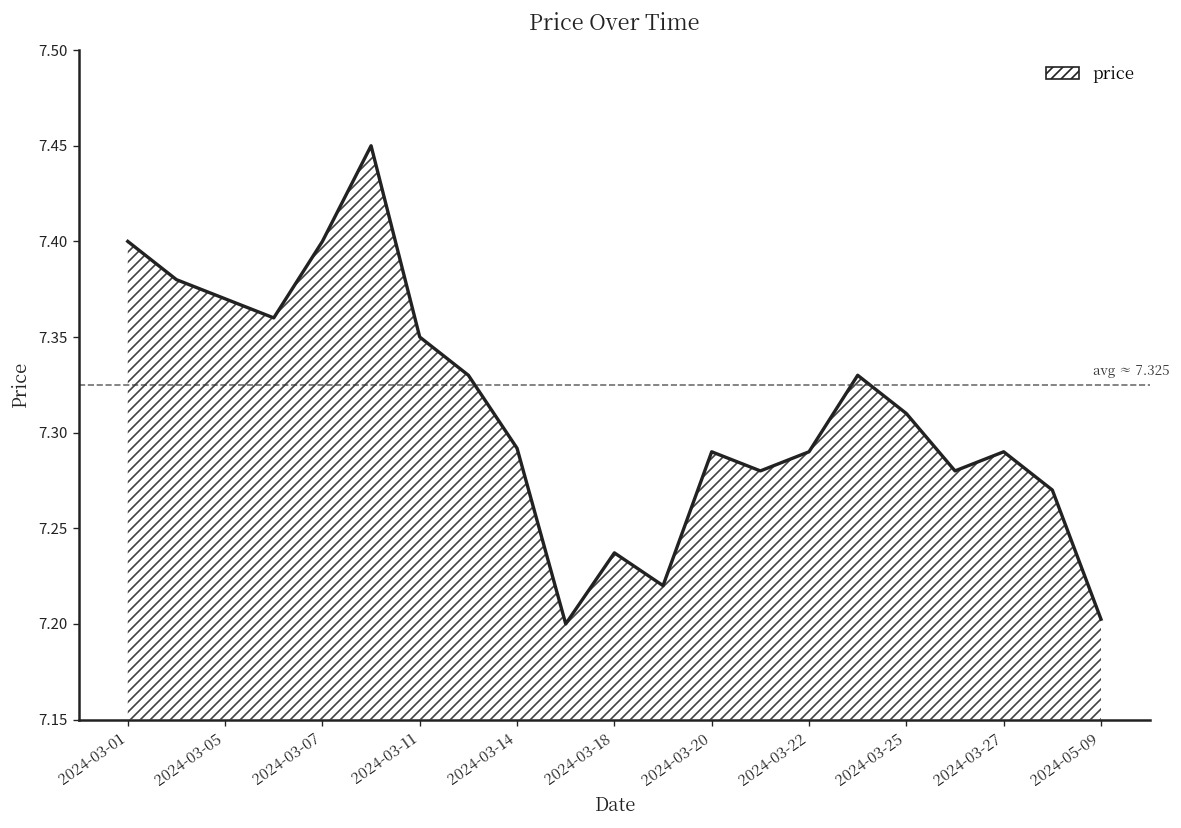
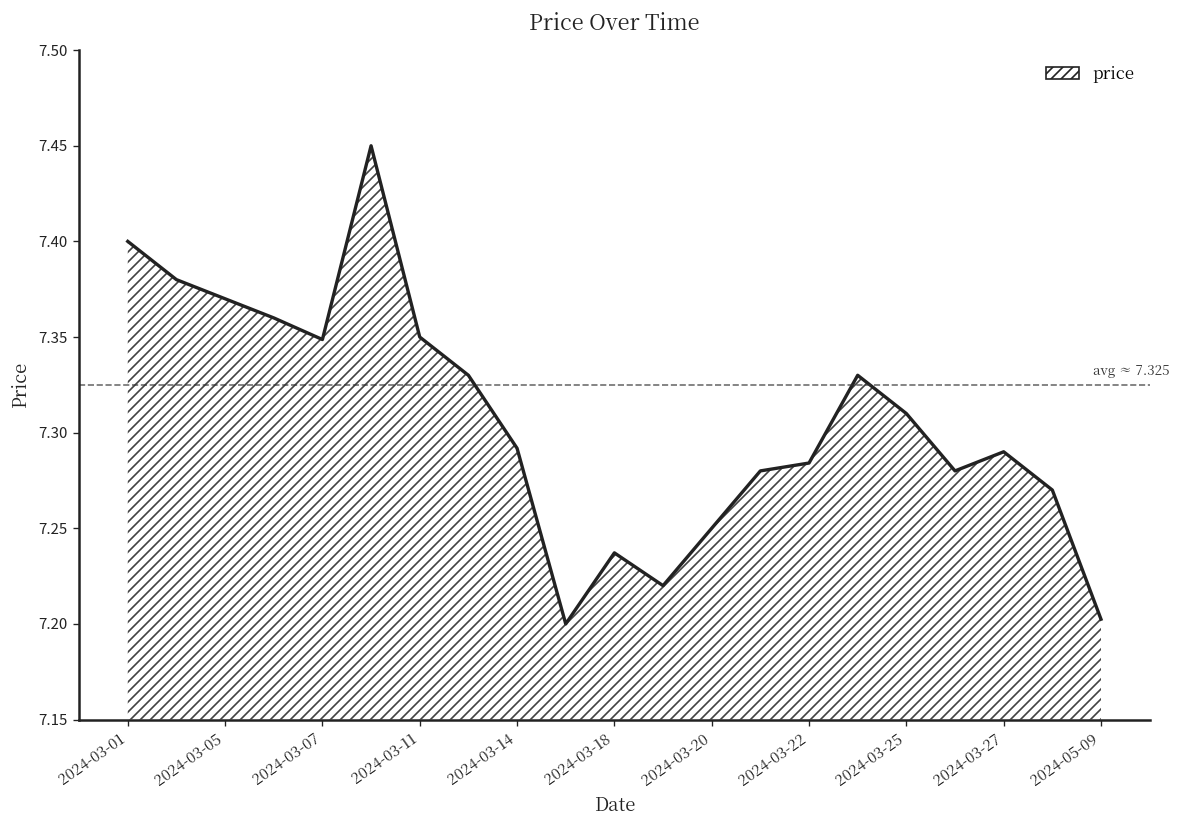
2024-03-07: 7.400 -> 7.349
2024-03-20: 7.29 -> 7.25
2024-03-22: 7.290 -> 7.284
